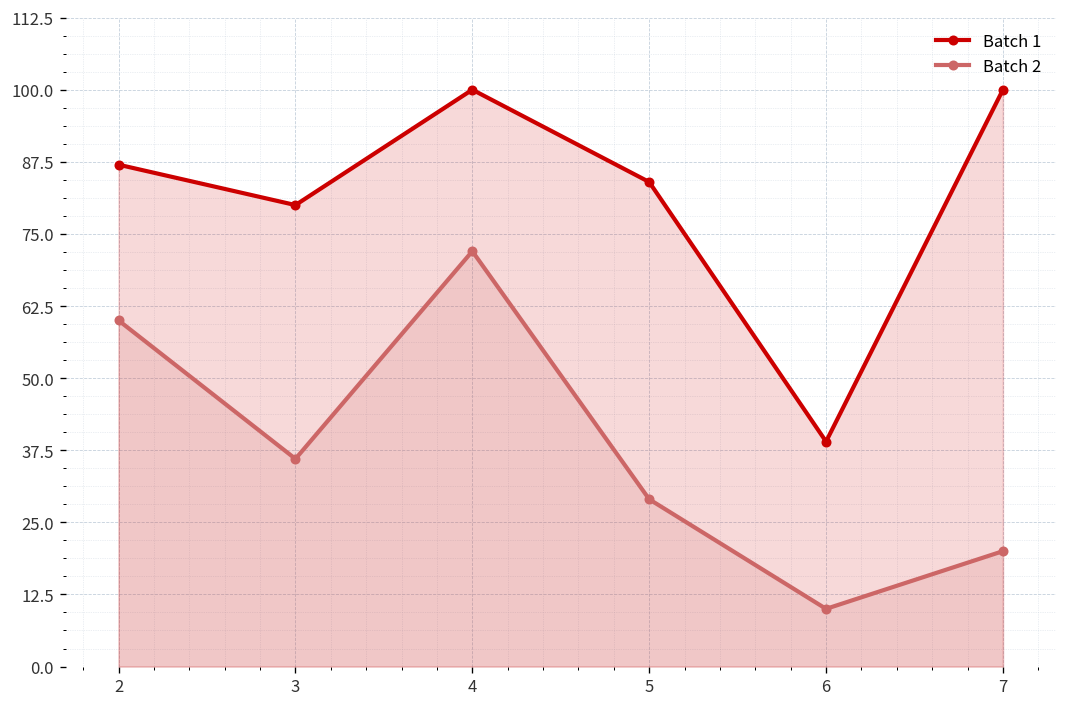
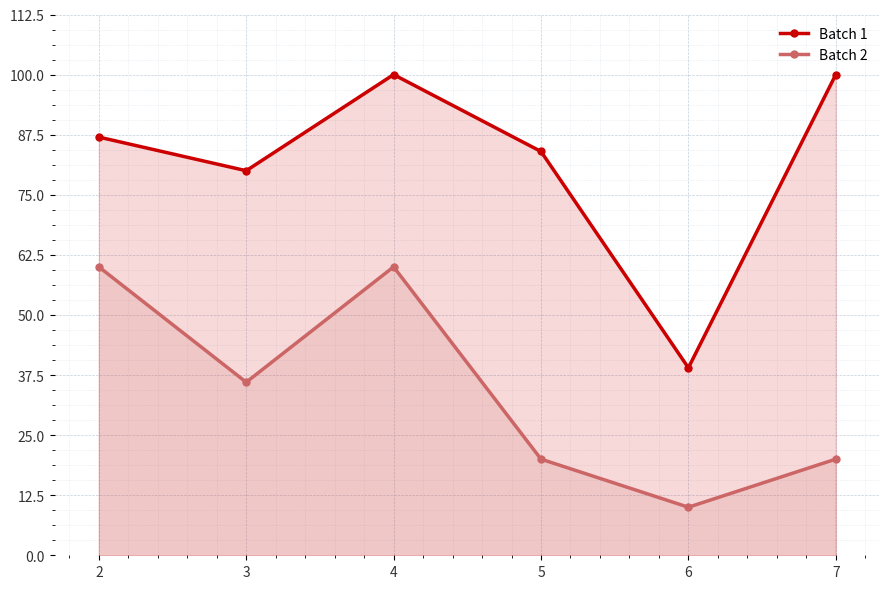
Batch 2, 4: 72 -> 60
Batch 2, 5: 29 -> 20
